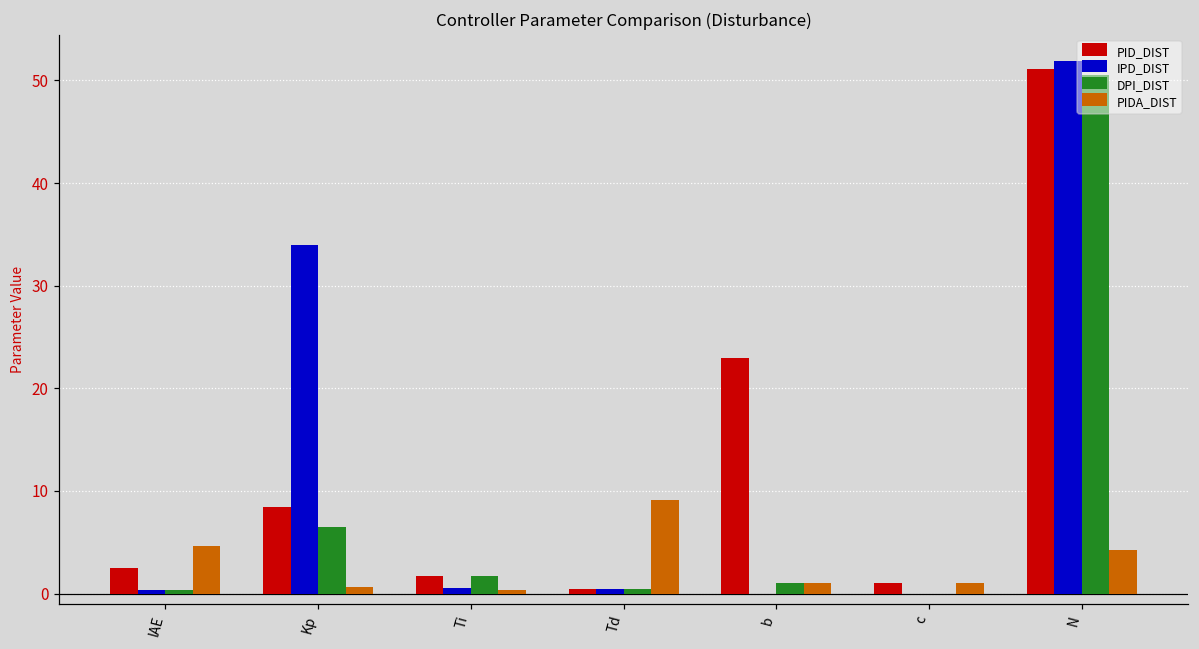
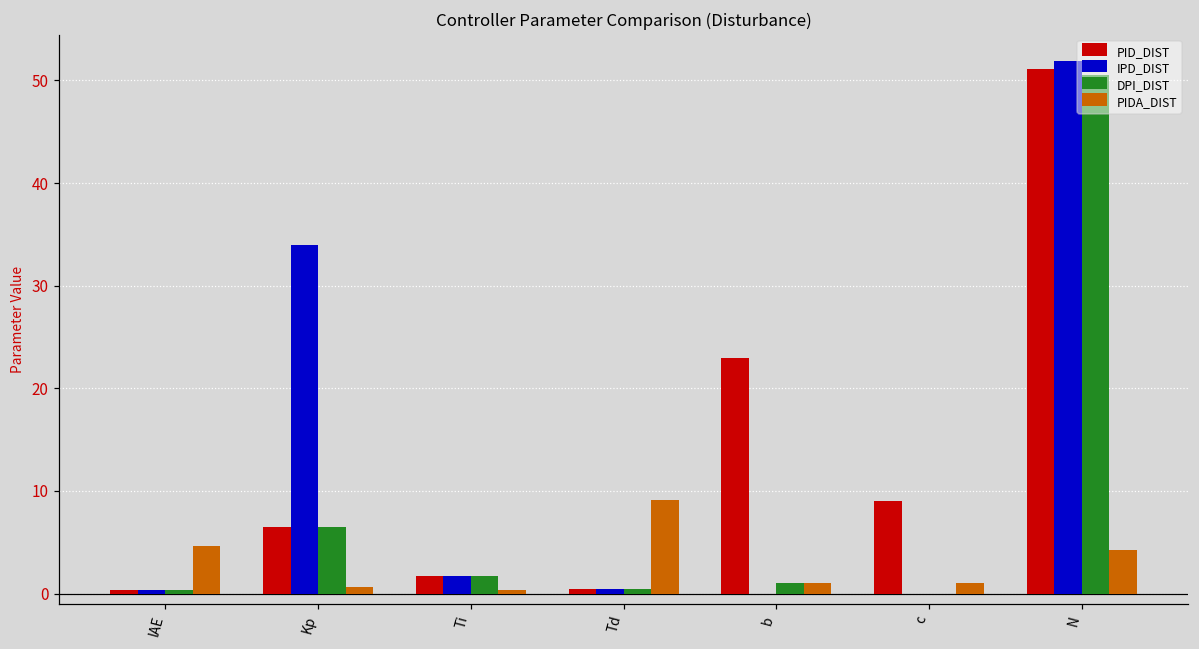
PID_DIST, IAE: 2 -> 0
PID_DIST, Kp: 8 -> 7
IPD_DIST, Ti: 1 -> 2
PID_DIST, c: 1 -> 9
